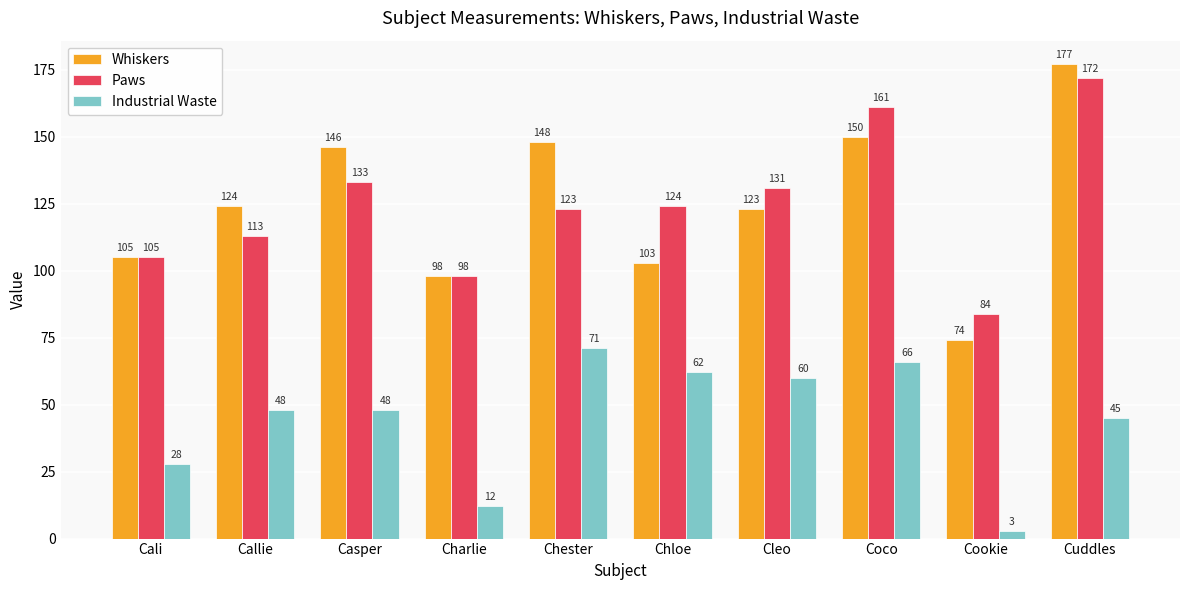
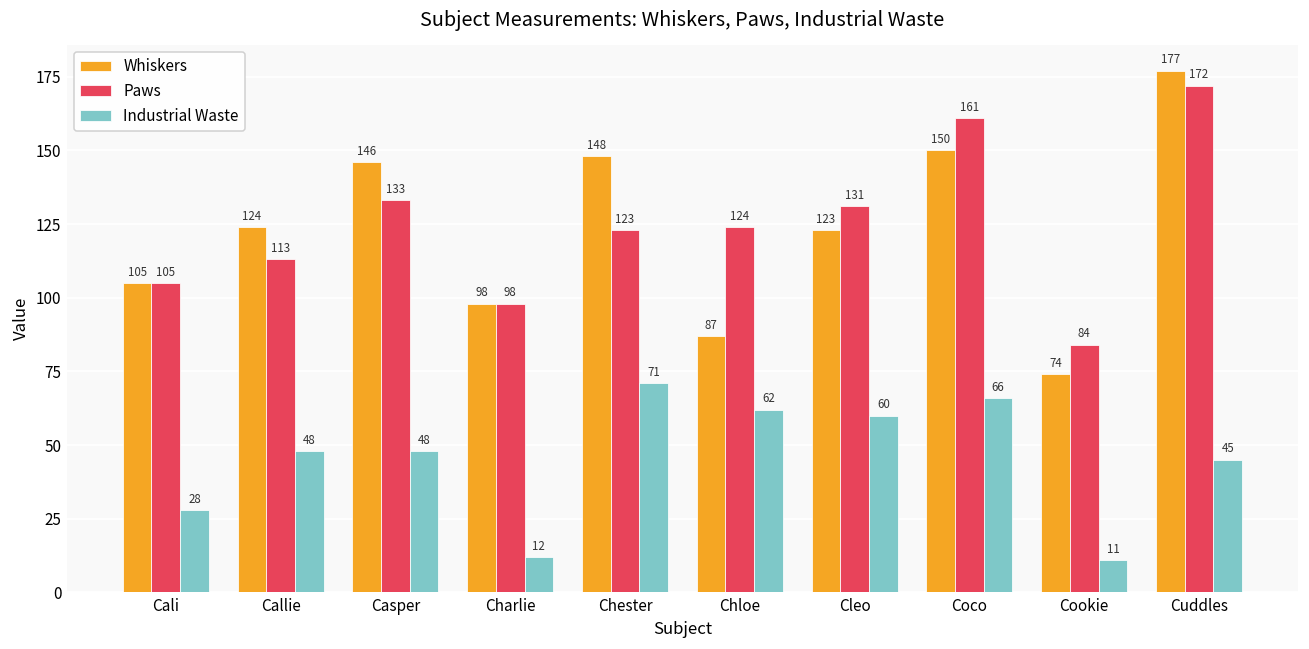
Whiskers, Chloe: 103 -> 87
Industrial Waste, Cookie: 3 -> 11
